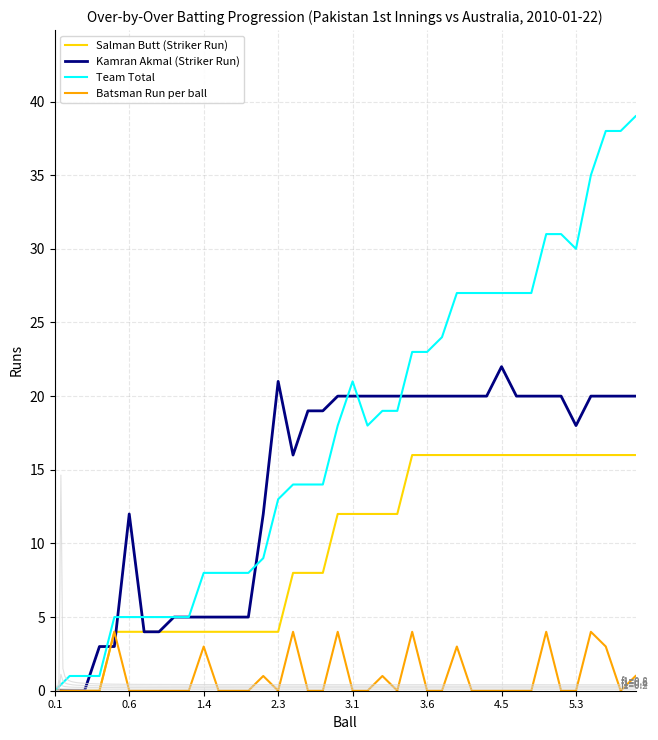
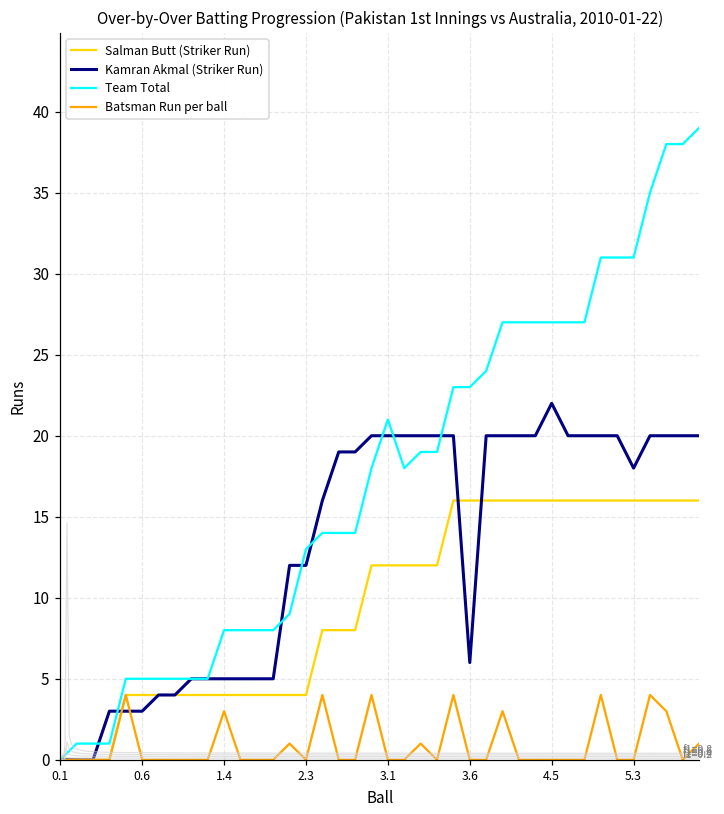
Kamran Akmal (Striker Run), 0.6: 12 -> 3
Kamran Akmal (Striker Run), 2.3: 21 -> 12
Kamran Akmal (Striker Run), 3.6: 20 -> 6
Team Total, 5.3: 30 -> 31
